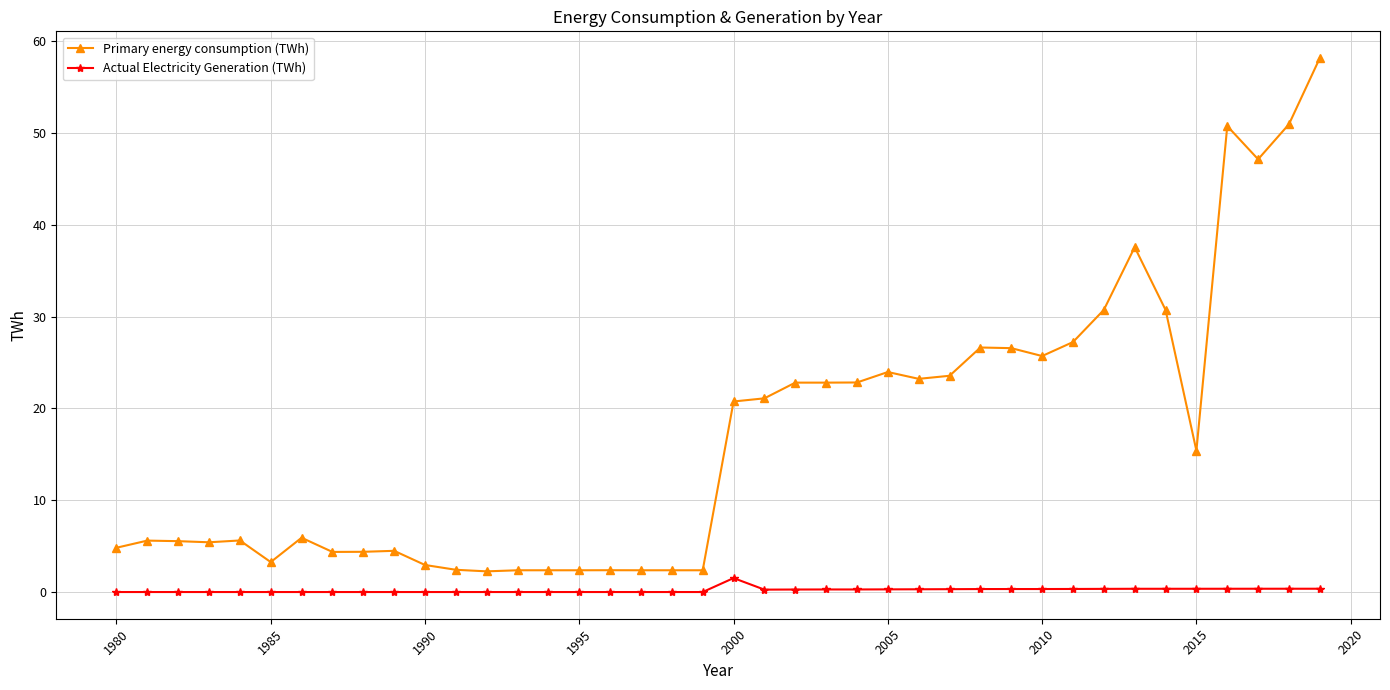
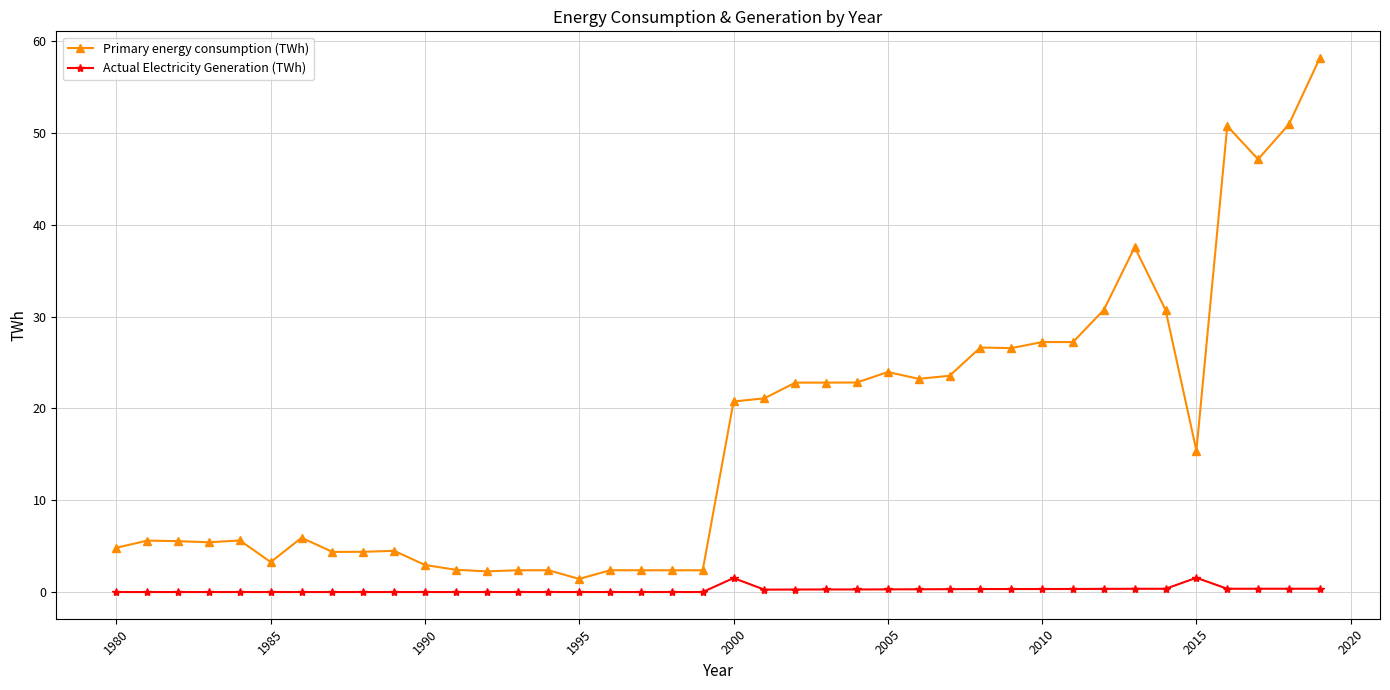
Primary energy consumption (TWh), 1995: 2 -> 1
Primary energy consumption (TWh), 2010: 26 -> 27
Actual Electricity Generation (TWh), 2015: 0 -> 2
